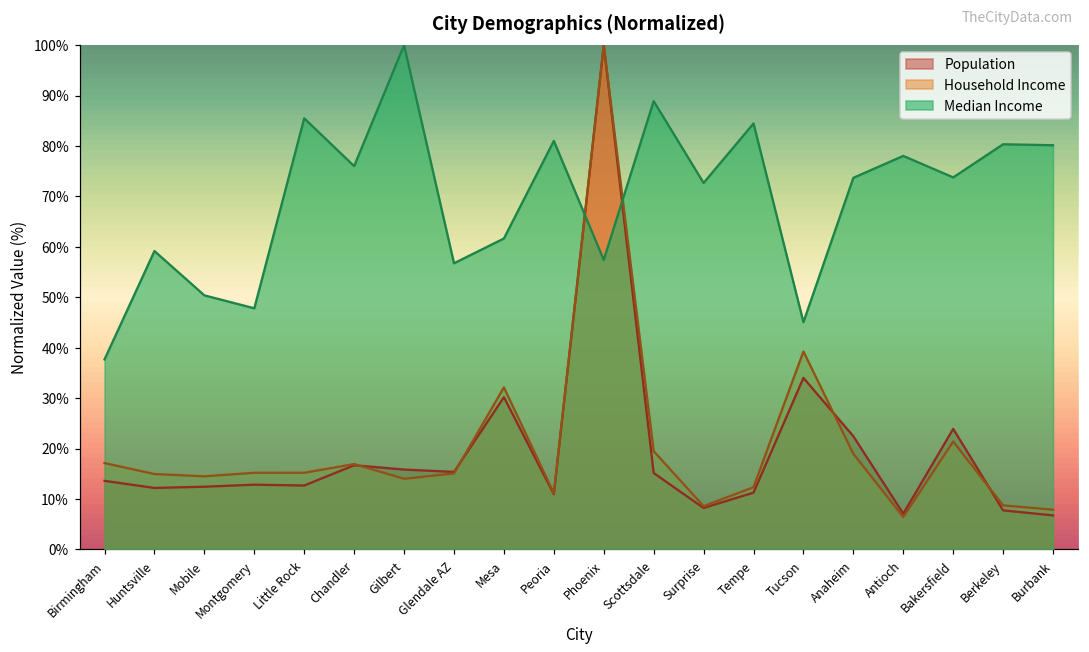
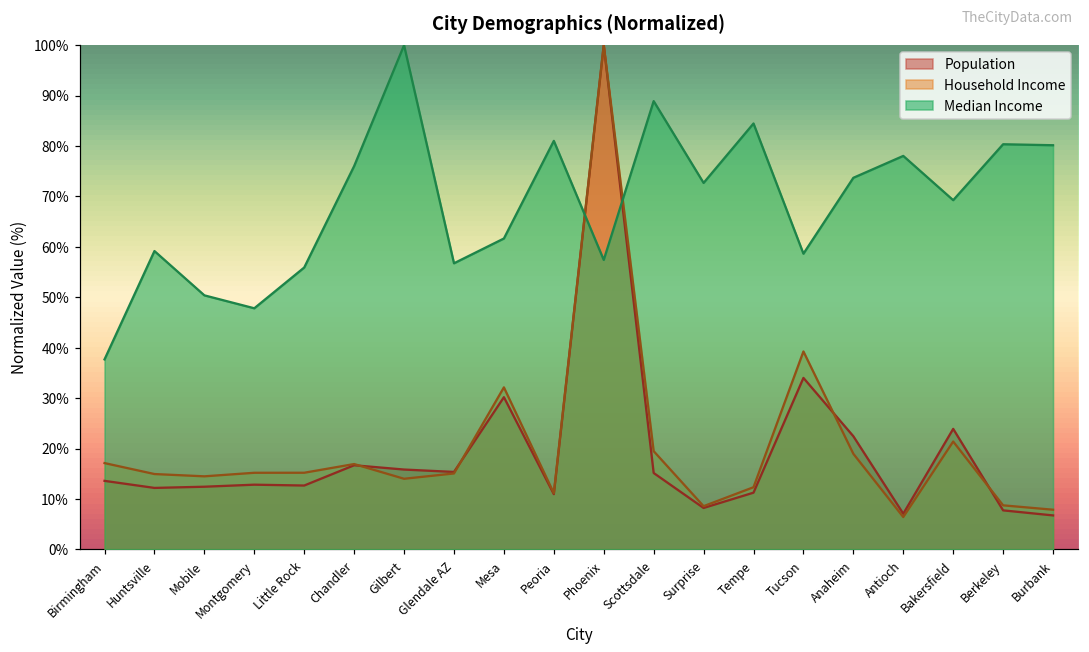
Median Income, Little Rock: 86% -> 56%
Median Income, Tucson: 45% -> 59%
Median Income, Bakersfield: 74% -> 69%
